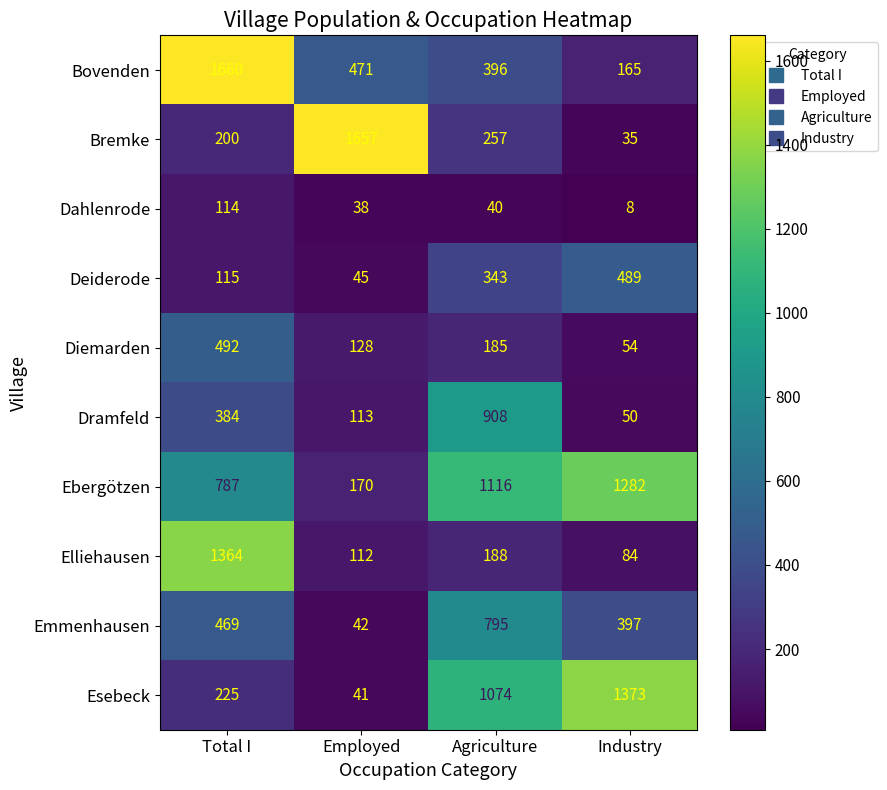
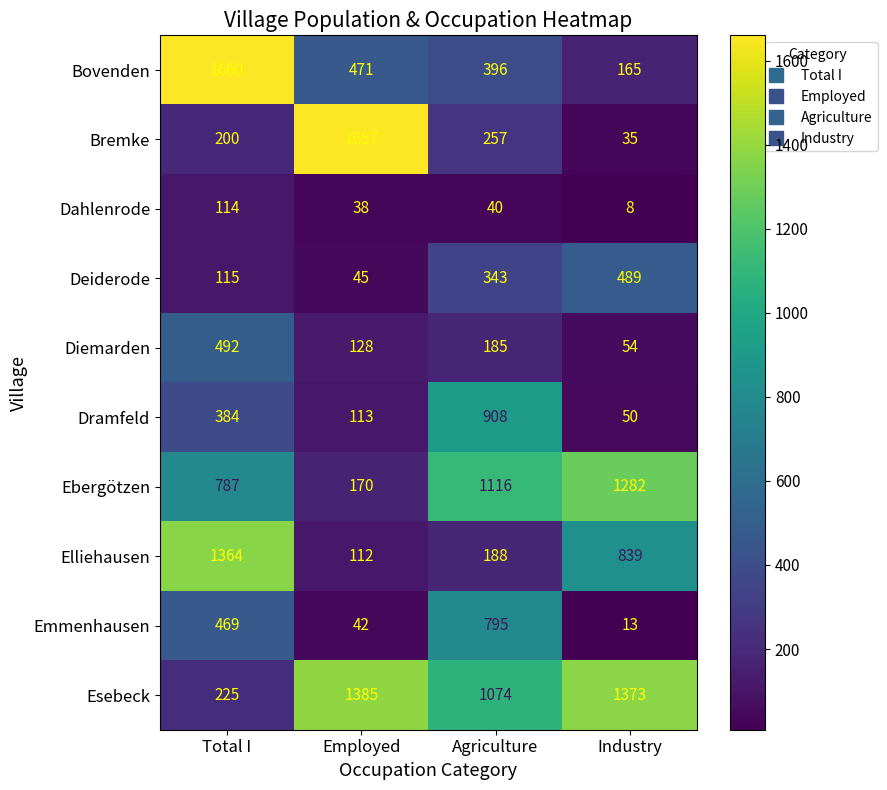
Elliehausen, Industry: 84 -> 839
Emmenhausen, Industry: 397 -> 13
Esebeck, Employed: 41 -> 1385
